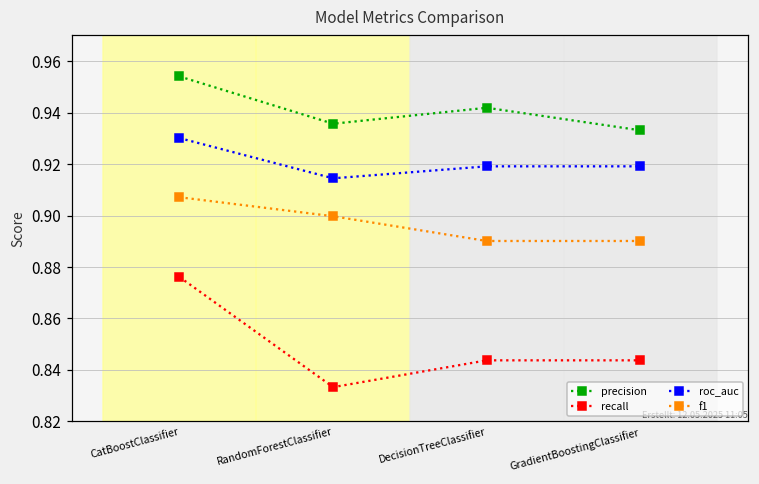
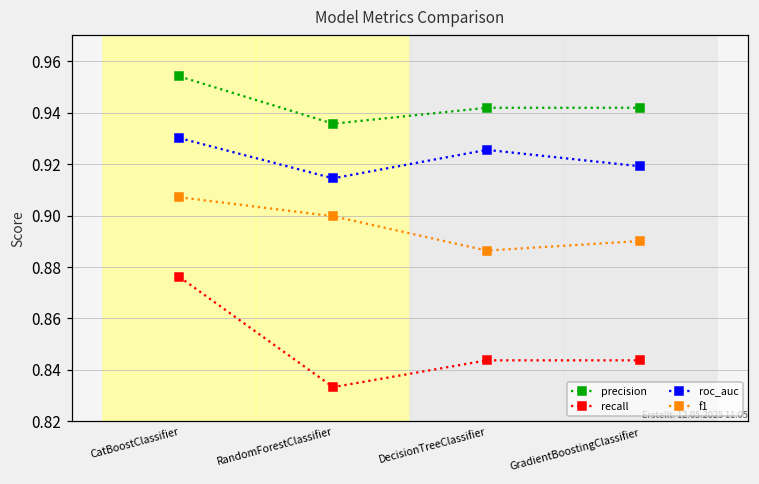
roc_auc, DecisionTreeClassifier: 0.919 -> 0.926
f1, DecisionTreeClassifier: 0.890 -> 0.886
precision, GradientBoostingClassifier: 0.933 -> 0.942
